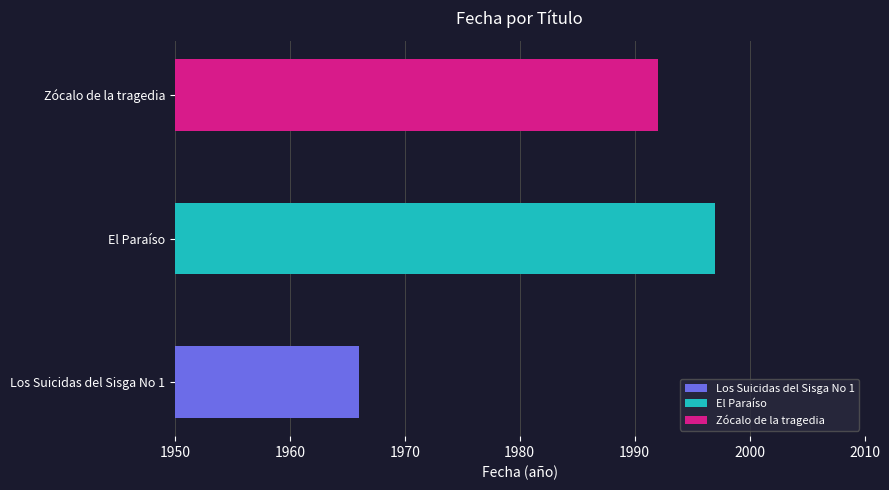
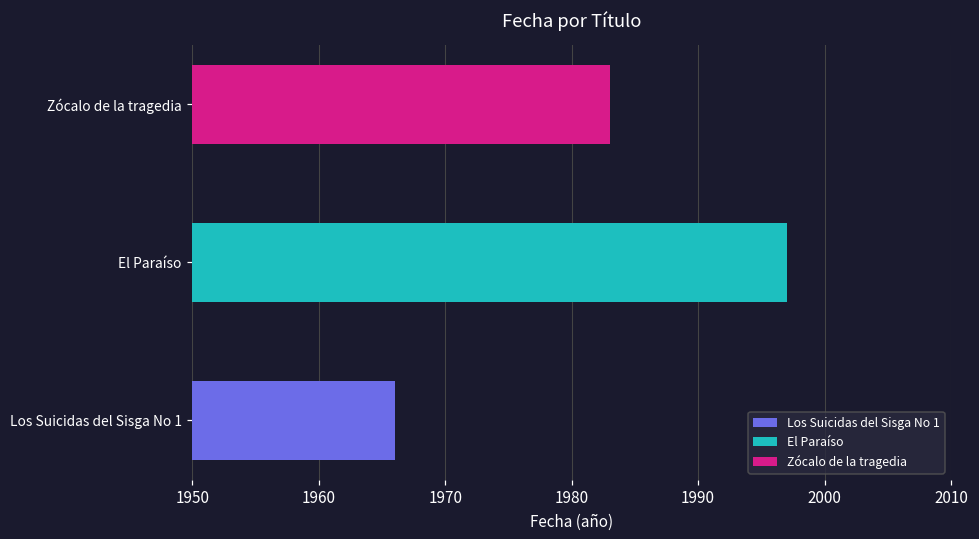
Zócalo de la tragedia: 1992 -> 1983
